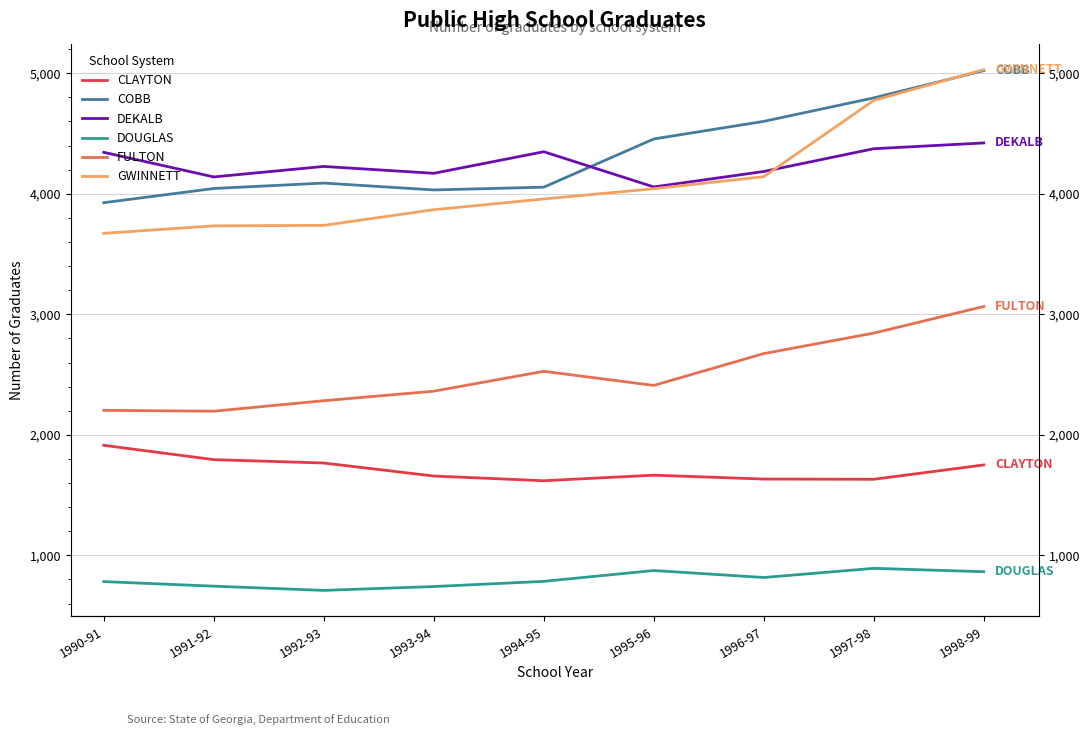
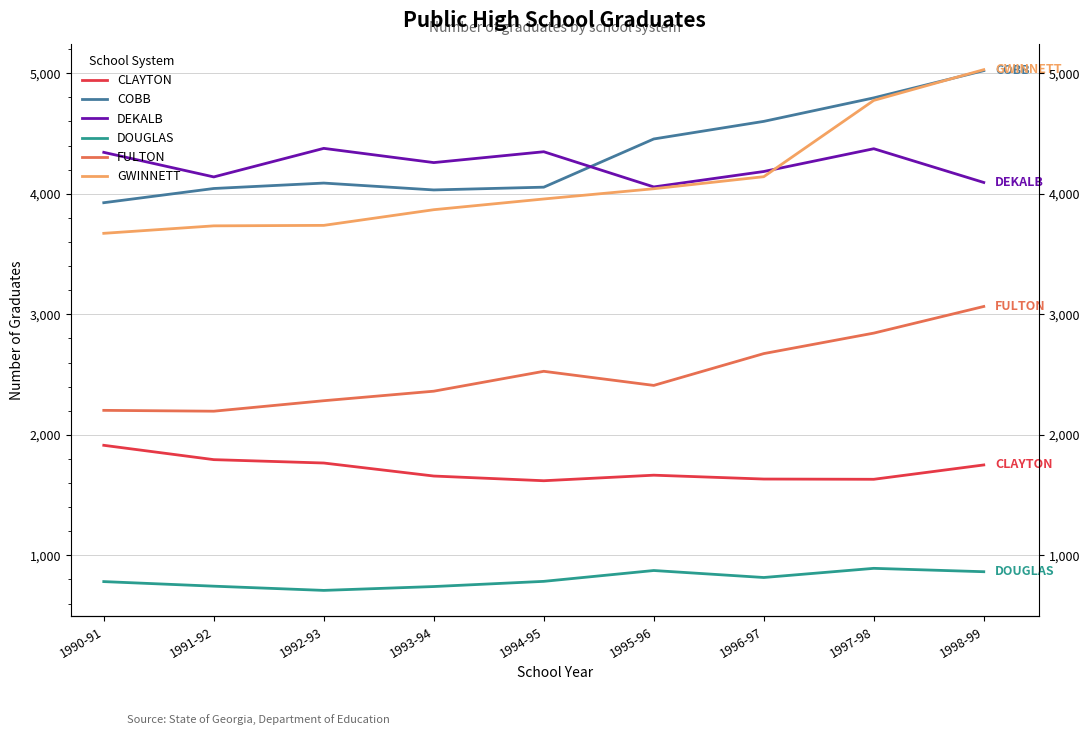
DEKALB, 1992-93: 4,230 -> 4,380
DEKALB, 1993-94: 4,170 -> 4,260
DEKALB, 1998-99: 4,420 -> 4,090
